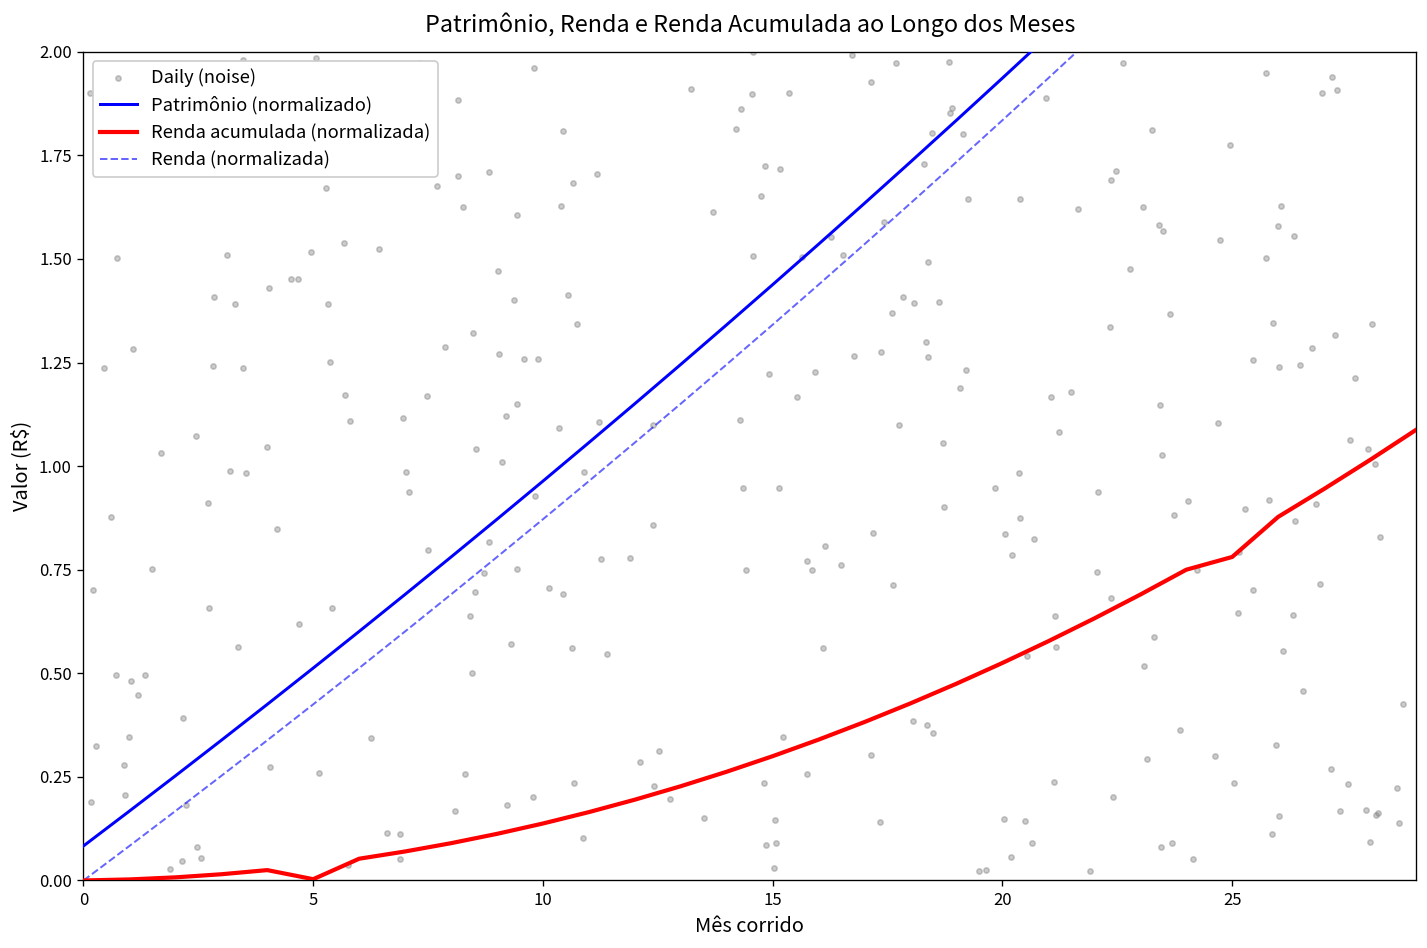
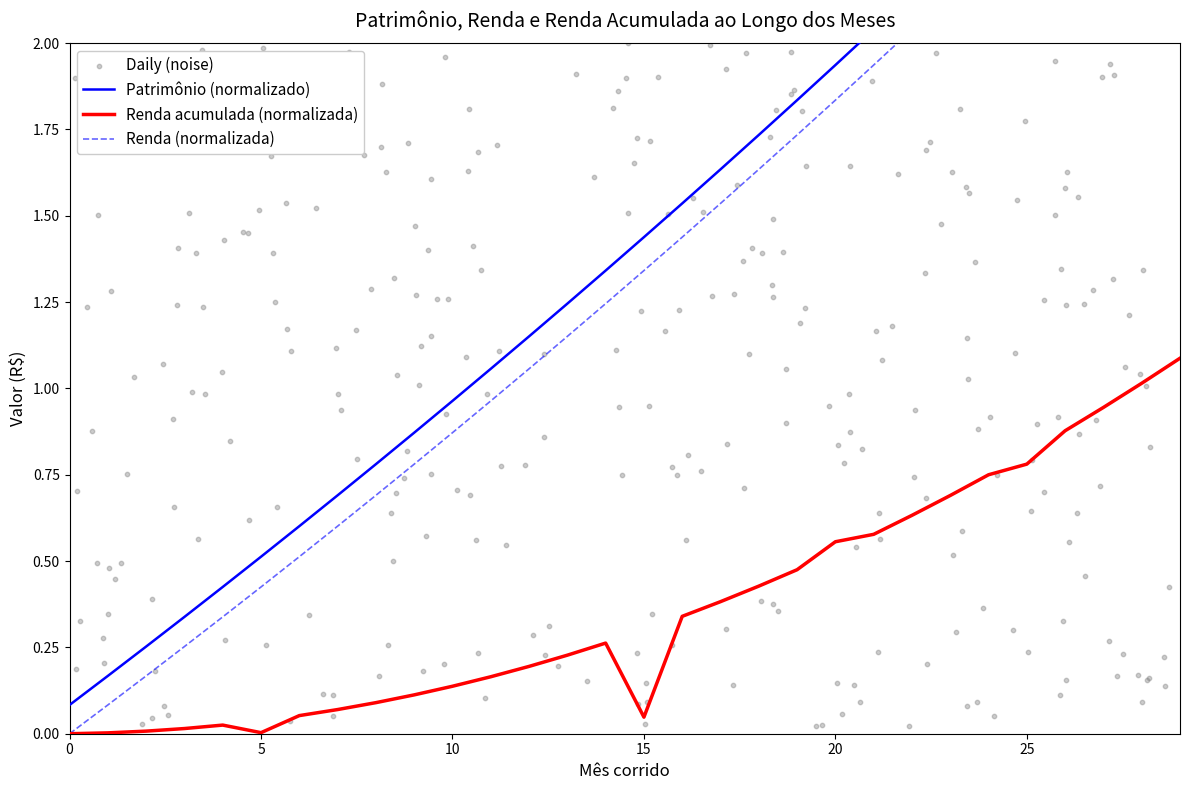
Renda acumulada (normalizada), 15: 0.30 -> 0.05
Renda acumulada (normalizada), 20: 0.53 -> 0.56
